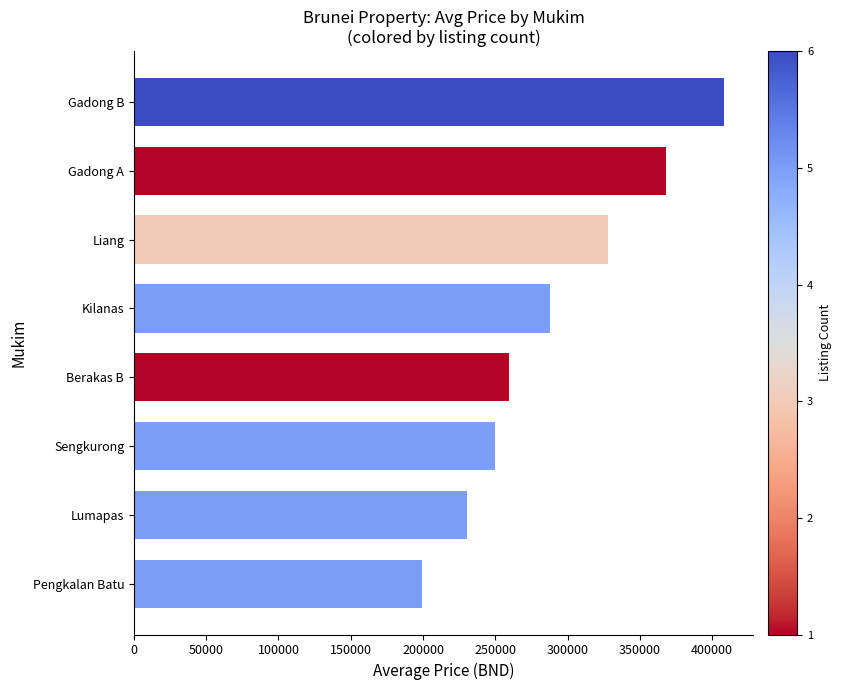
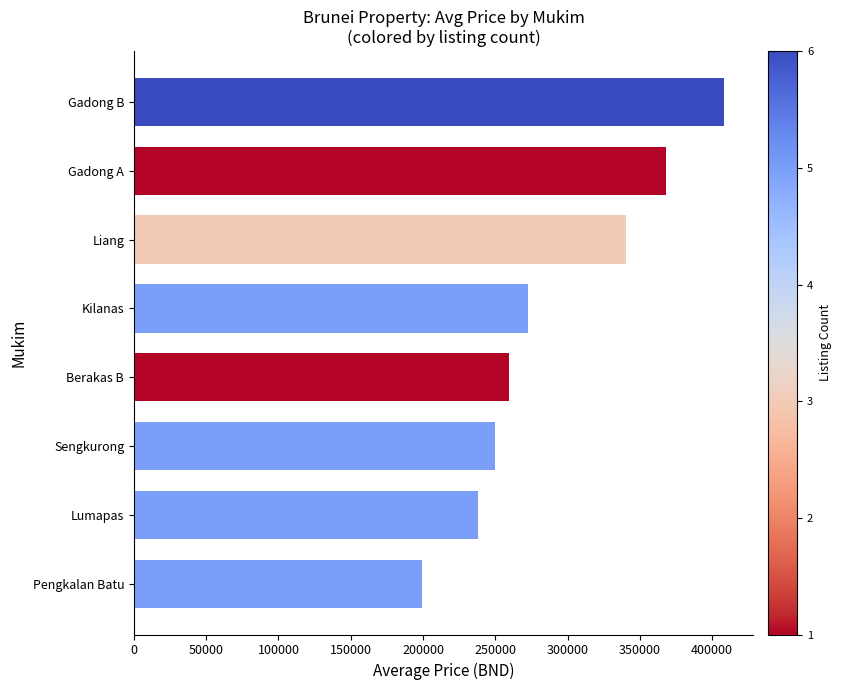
Liang: 328000 -> 340000
Kilanas: 288000 -> 273000
Lumapas: 231000 -> 238000
